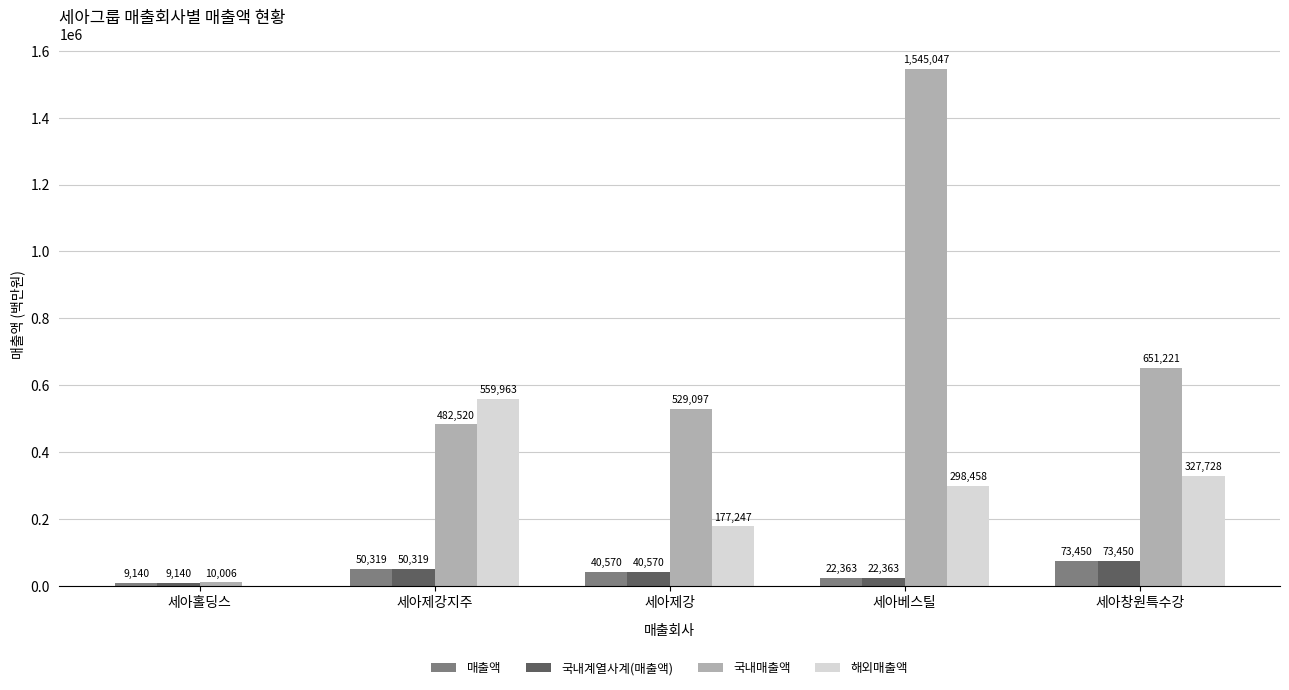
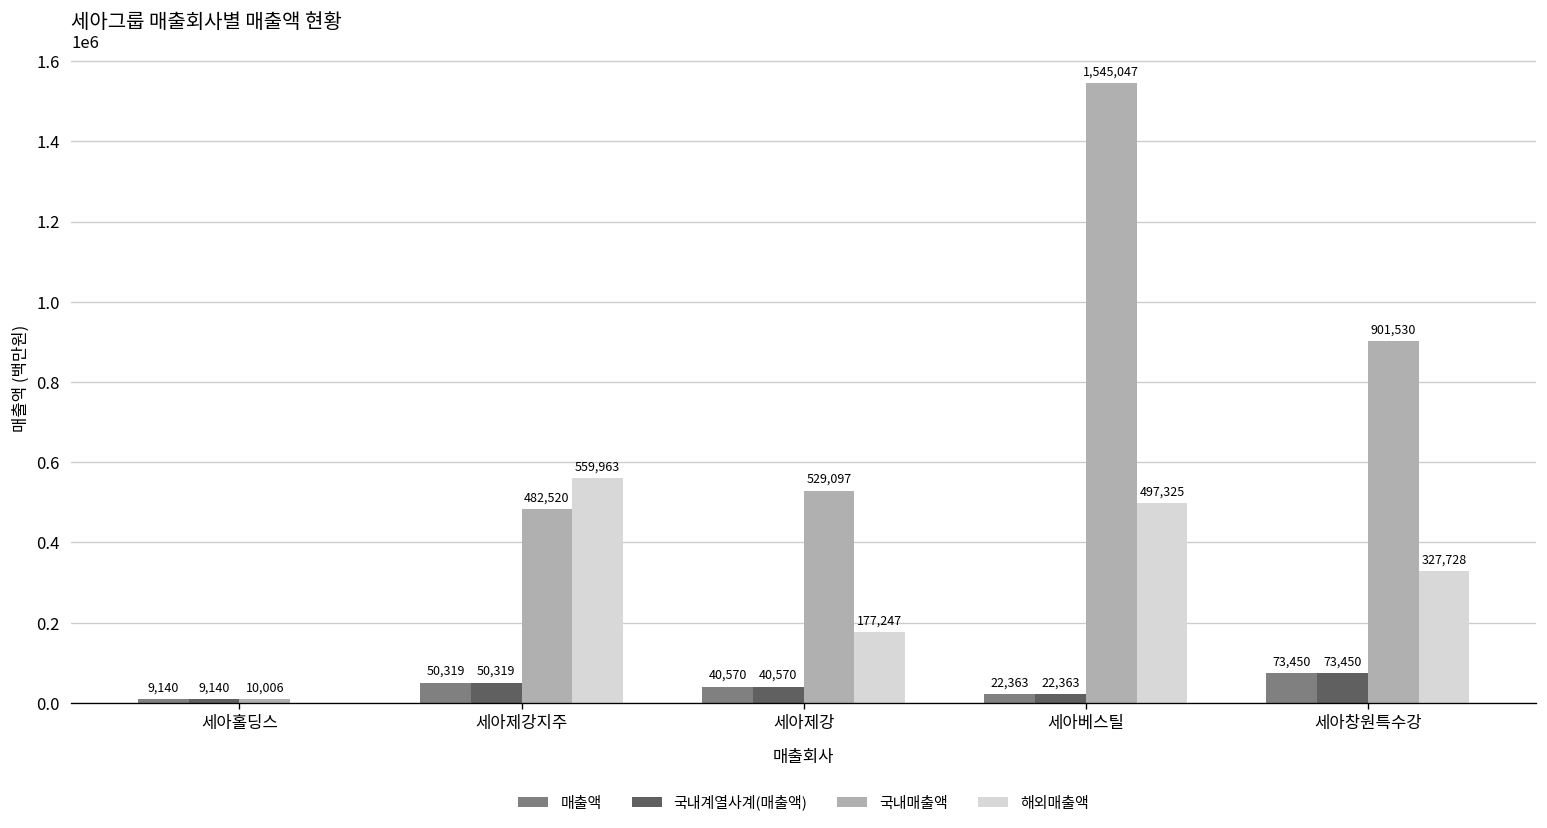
해외매출액, 세아베스틸: 298,458 -> 497,325
국내매출액, 세아창원특수강: 651,221 -> 901,530
